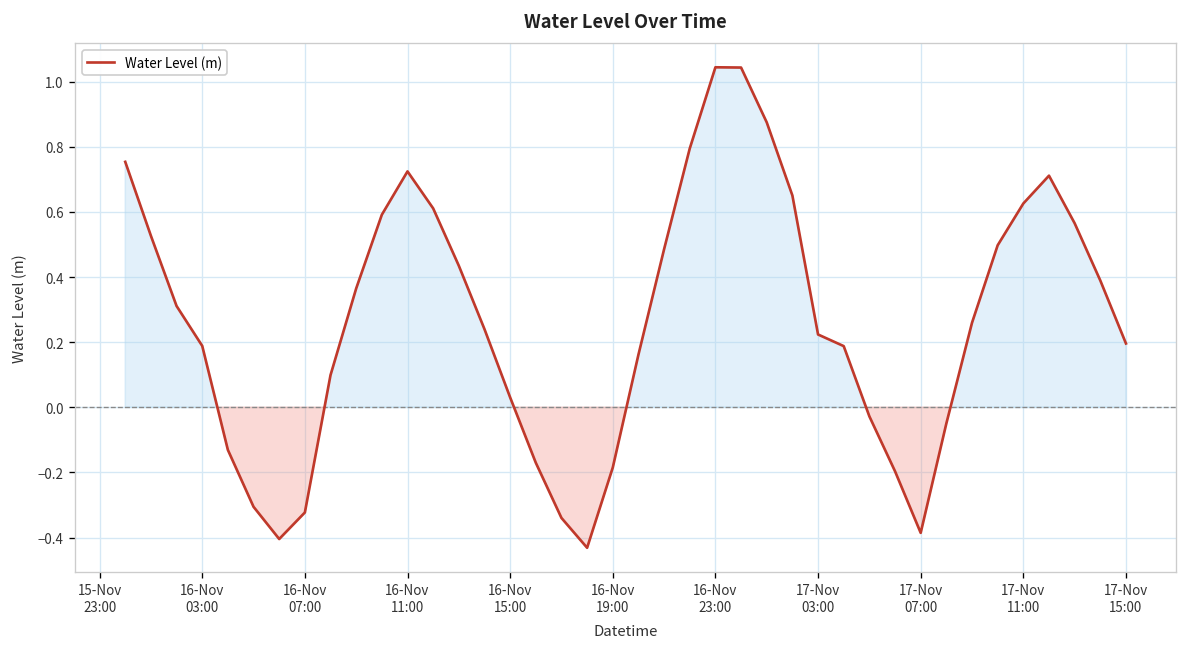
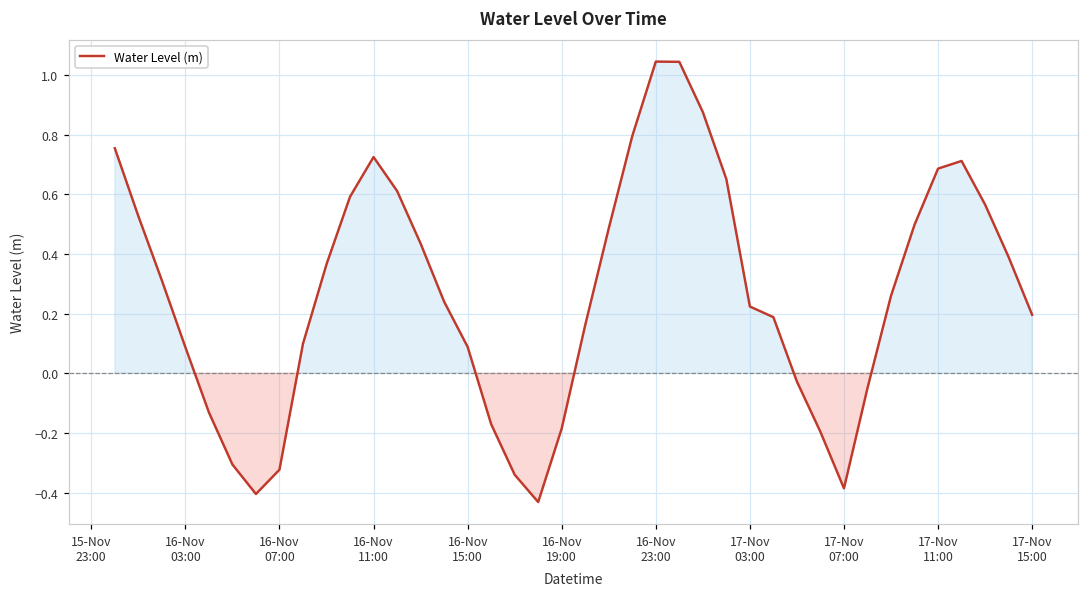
16-Nov 03:00: 0.19 -> 0.09
16-Nov 15:00: 0.03 -> 0.09
17-Nov 11:00: 0.63 -> 0.69
